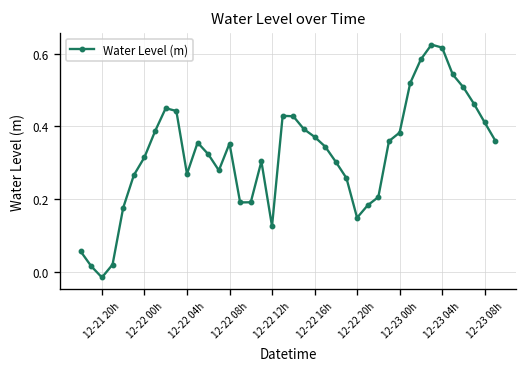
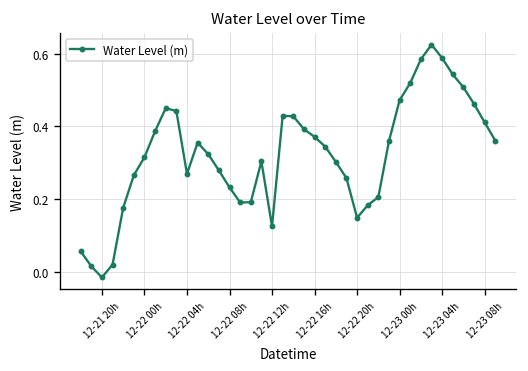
12-22 08h: 0.35 -> 0.23
12-23 00h: 0.38 -> 0.47
12-23 04h: 0.62 -> 0.59
